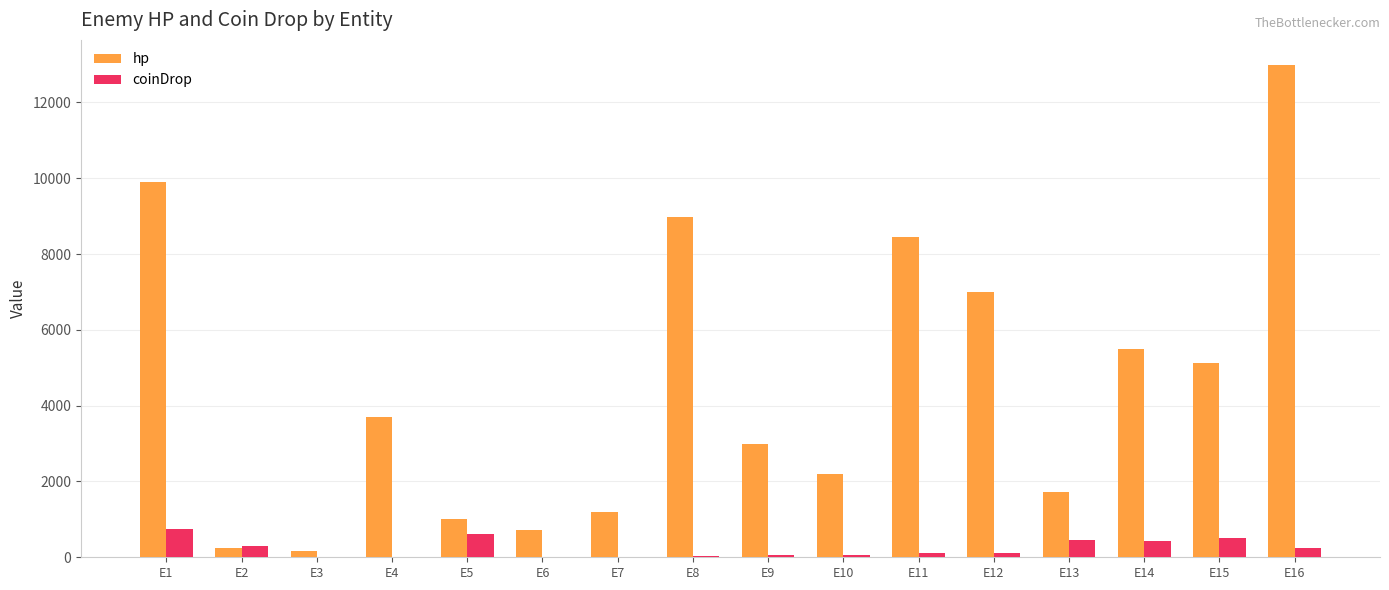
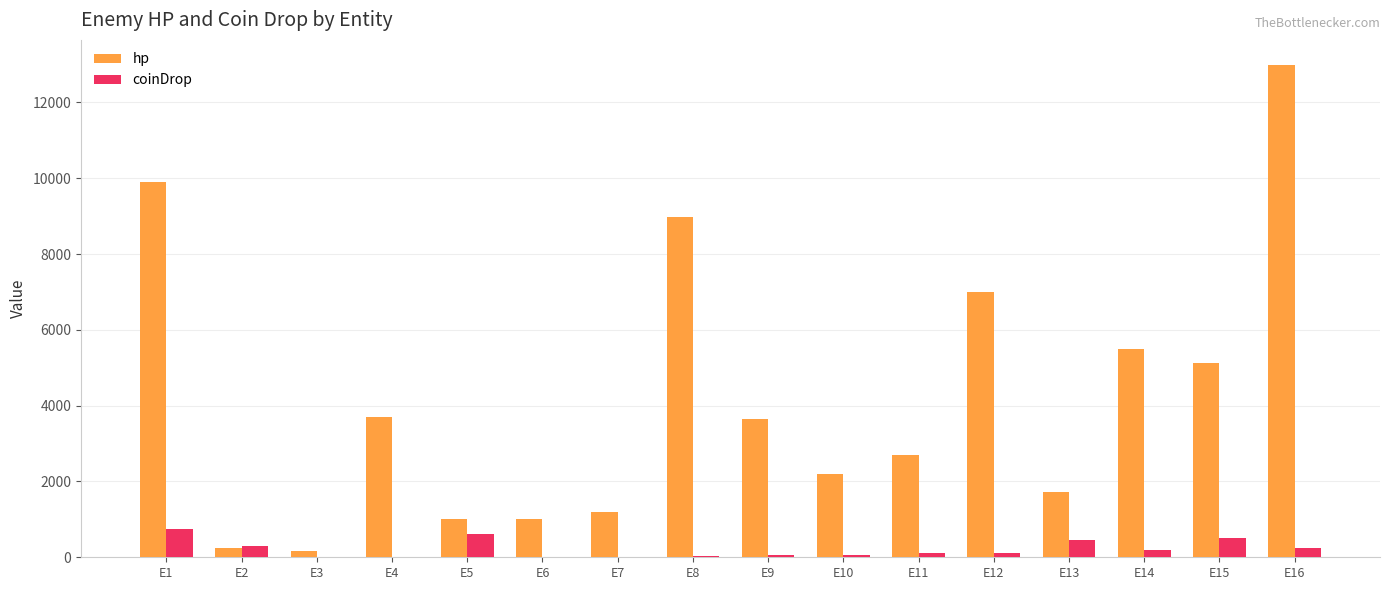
hp, E6: 700 -> 1000
hp, E9: 3000 -> 3600
hp, E11: 8400 -> 2700
coinDrop, E14: 400 -> 200
